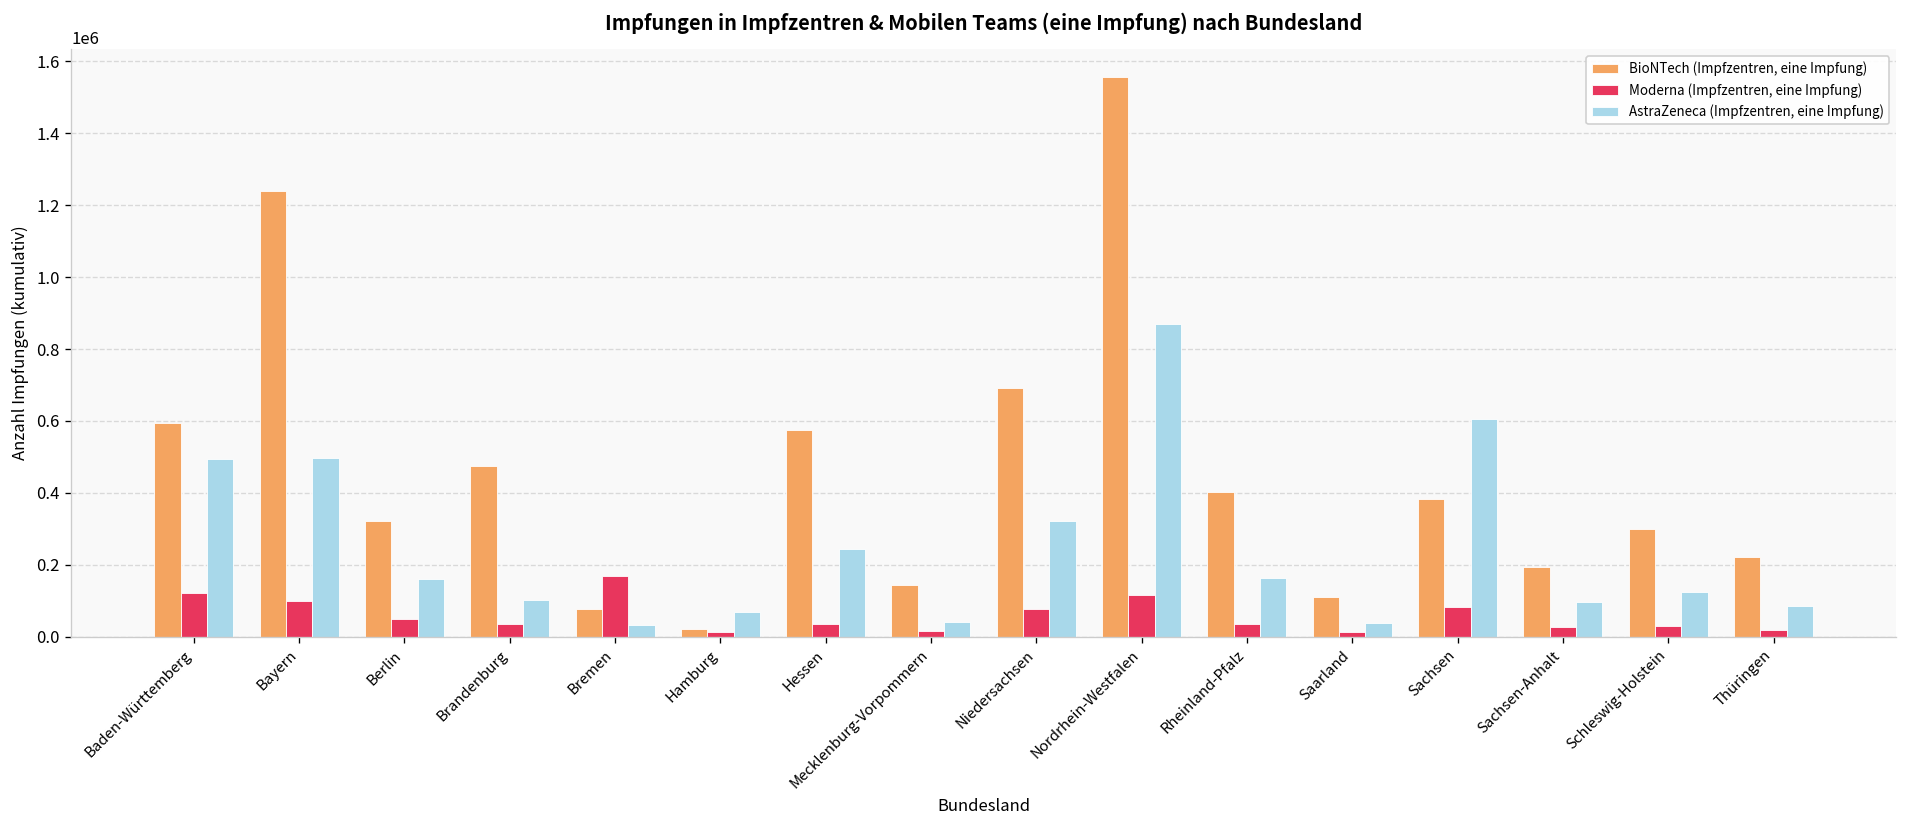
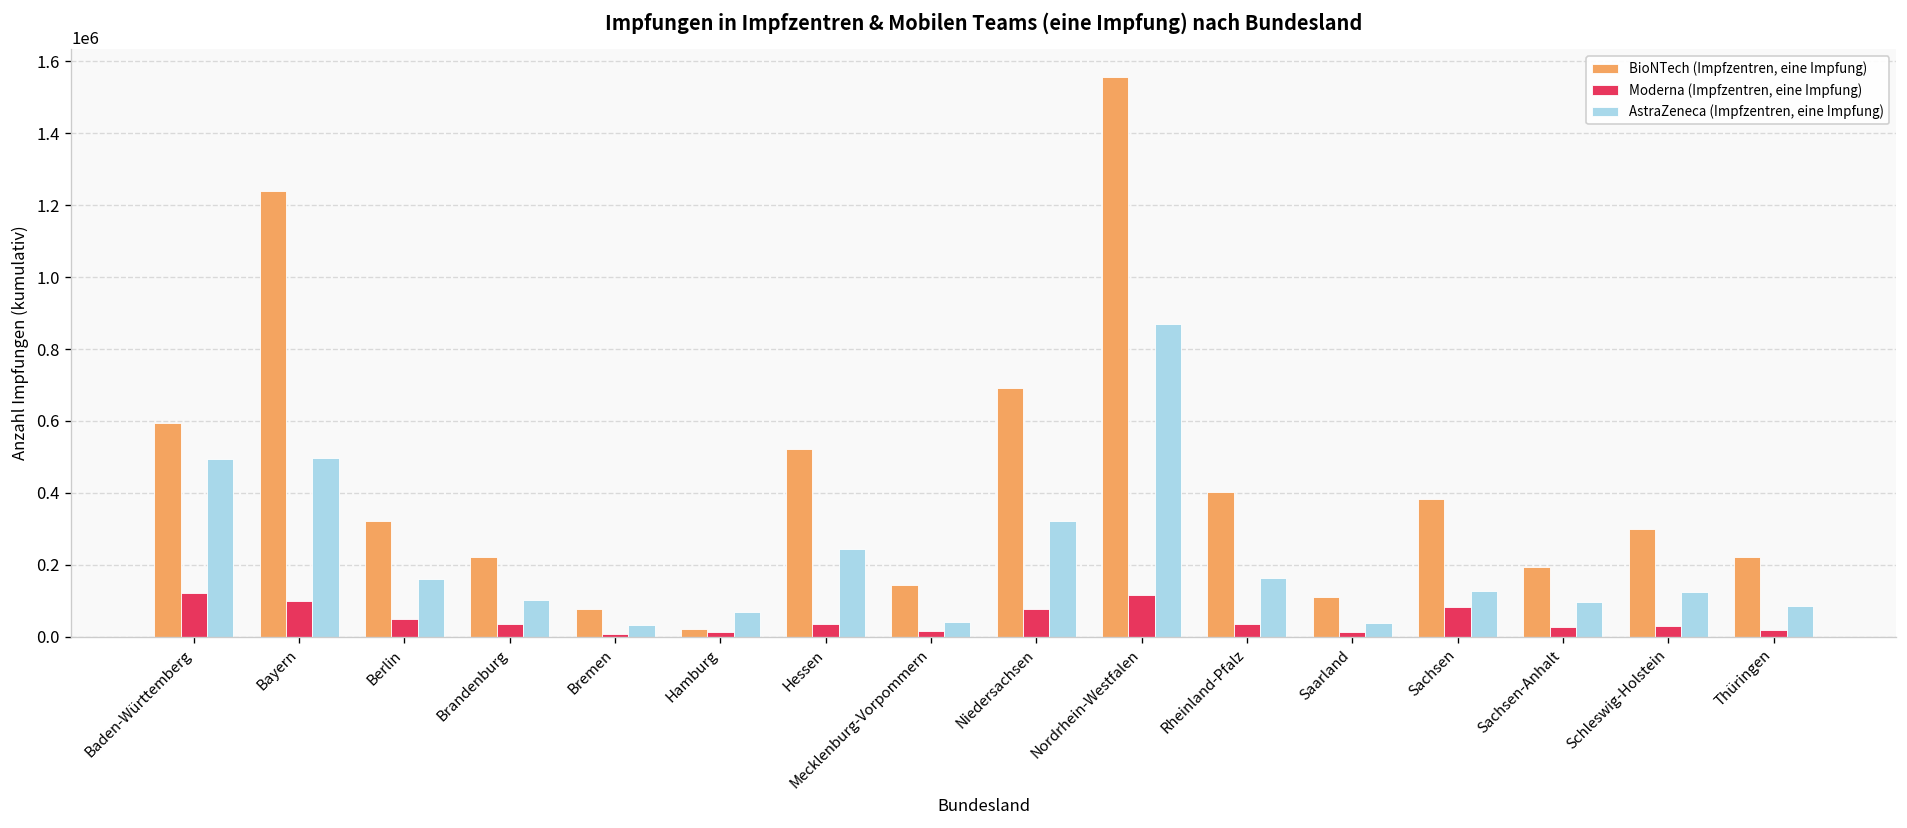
BioNTech (Impfzentren, eine Impfung), Brandenburg: 480000 -> 220000
Moderna (Impfzentren, eine Impfung), Bremen: 170000 -> 10000
BioNTech (Impfzentren, eine Impfung), Hessen: 580000 -> 520000
AstraZeneca (Impfzentren, eine Impfung), Sachsen: 610000 -> 130000
